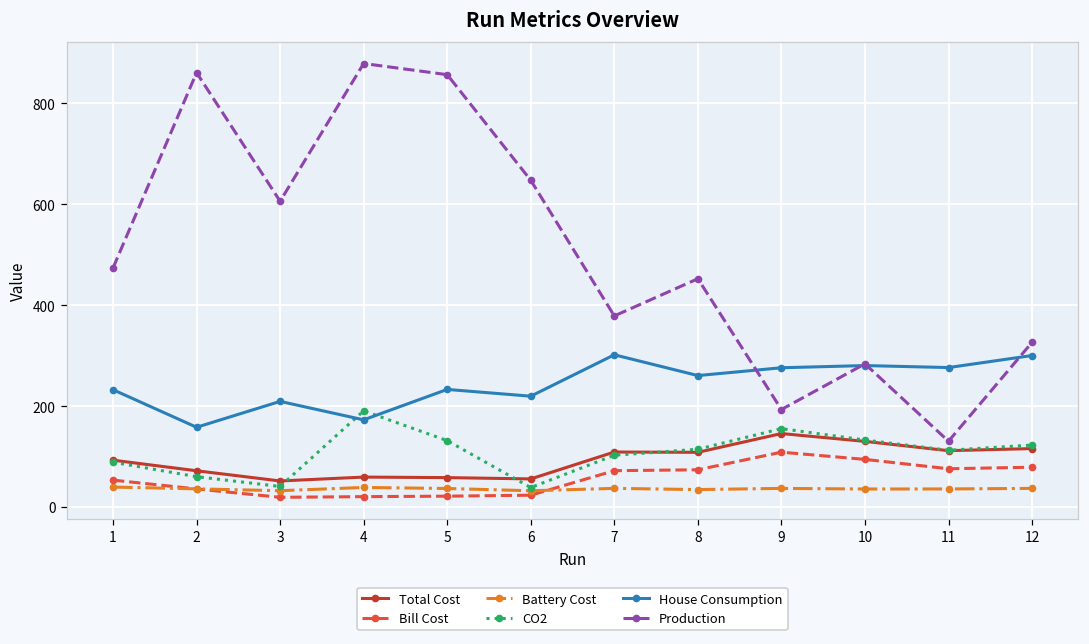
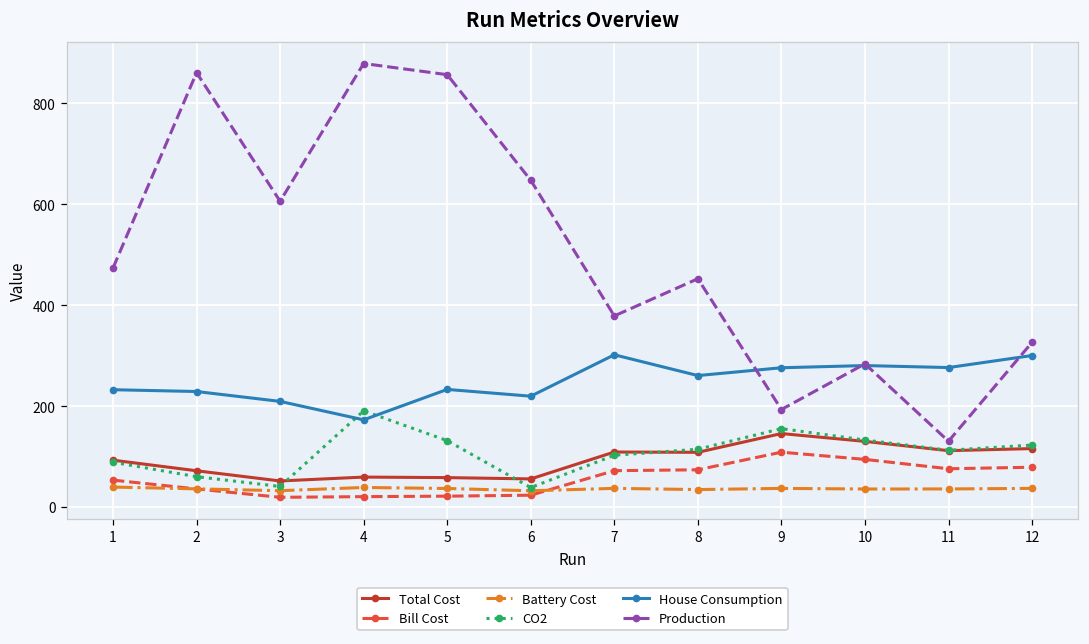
House Consumption, 2: 160 -> 230
